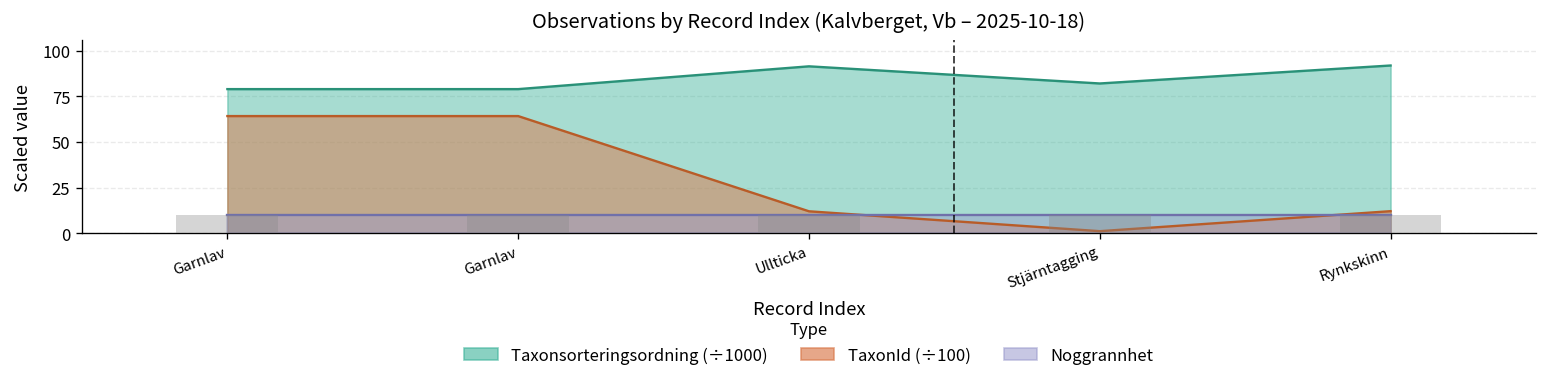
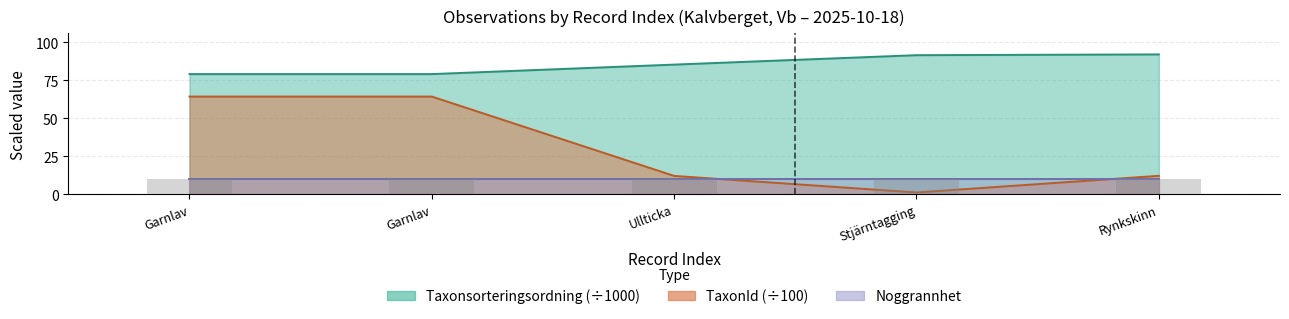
Taxonsorteringsordning (÷1000), Ullticka: 92 -> 85
Taxonsorteringsordning (÷1000), Stjärntagging: 82 -> 91
